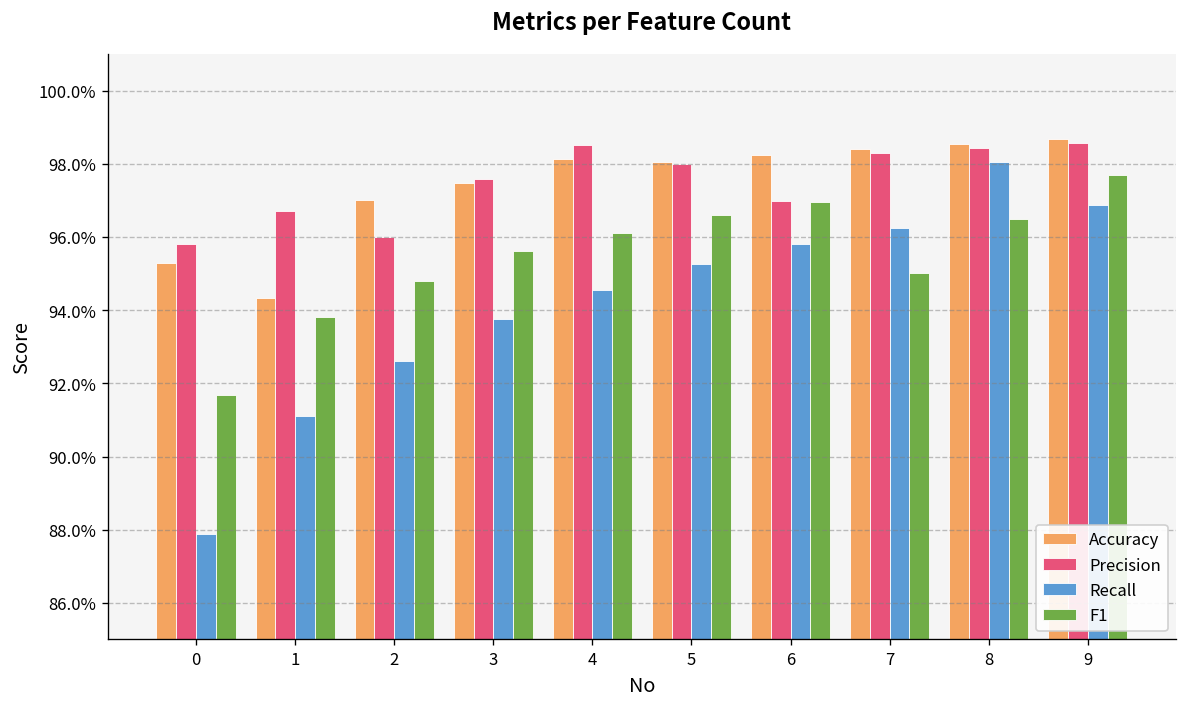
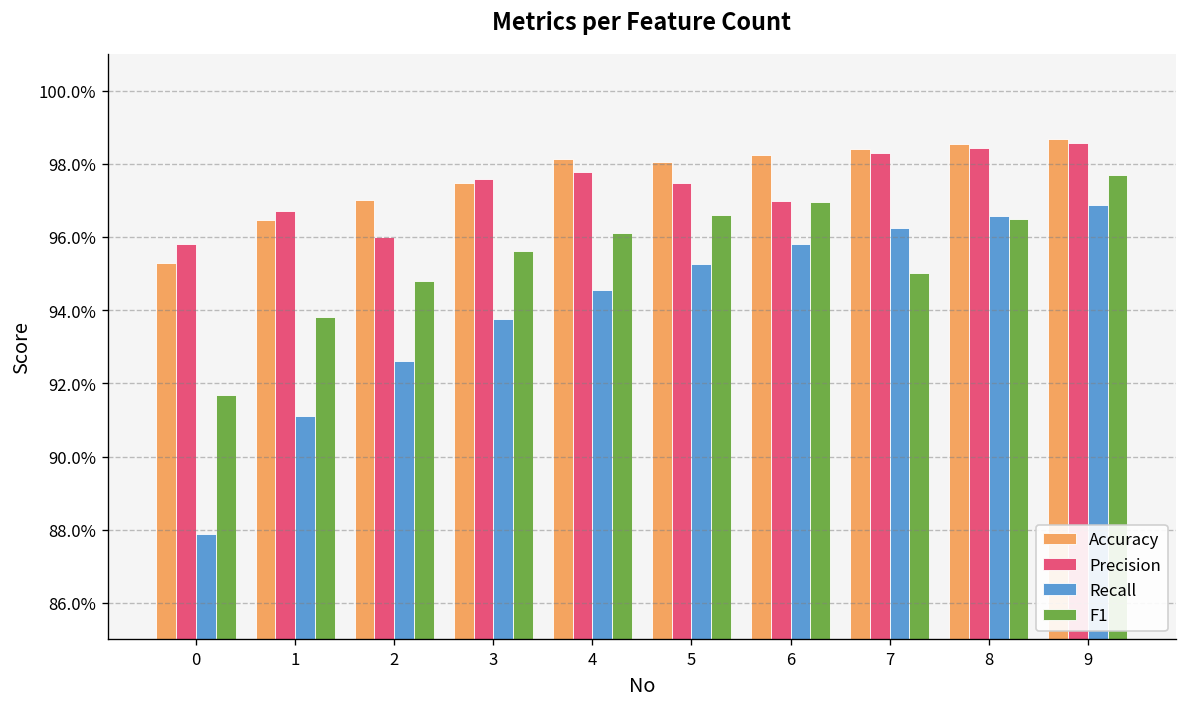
Accuracy, 1: 94.3% -> 96.5%
Precision, 4: 98.5% -> 97.8%
Precision, 5: 98.0% -> 97.5%
Recall, 8: 98.1% -> 96.6%
